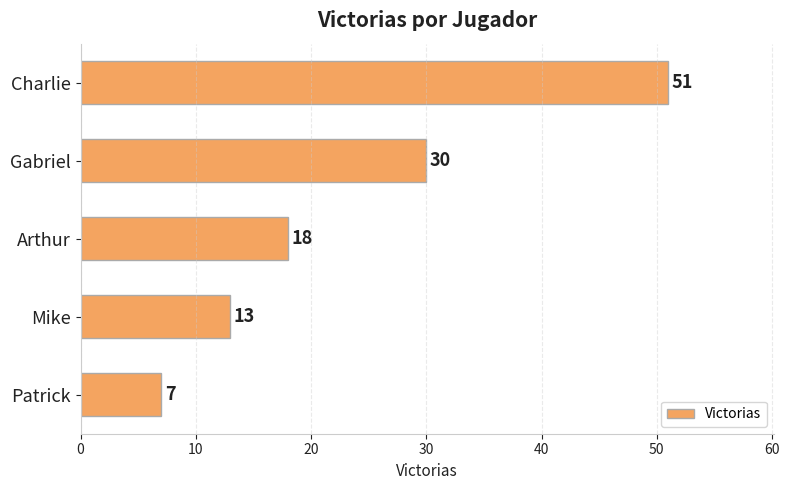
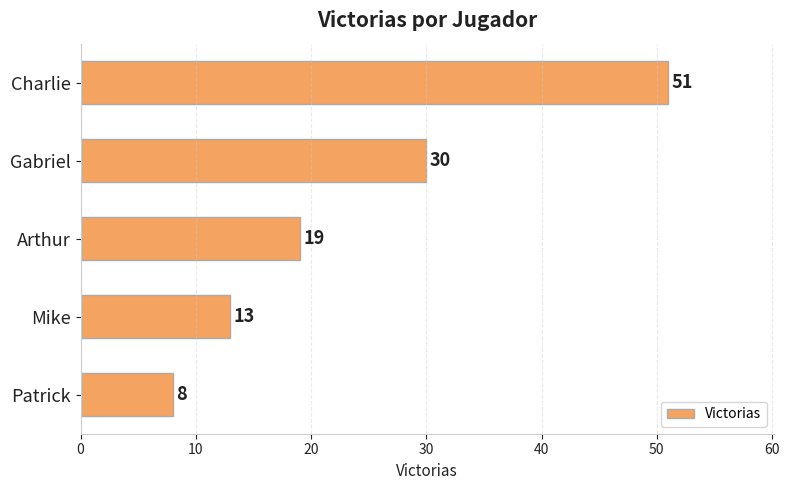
Arthur: 18 -> 19
Patrick: 7 -> 8
